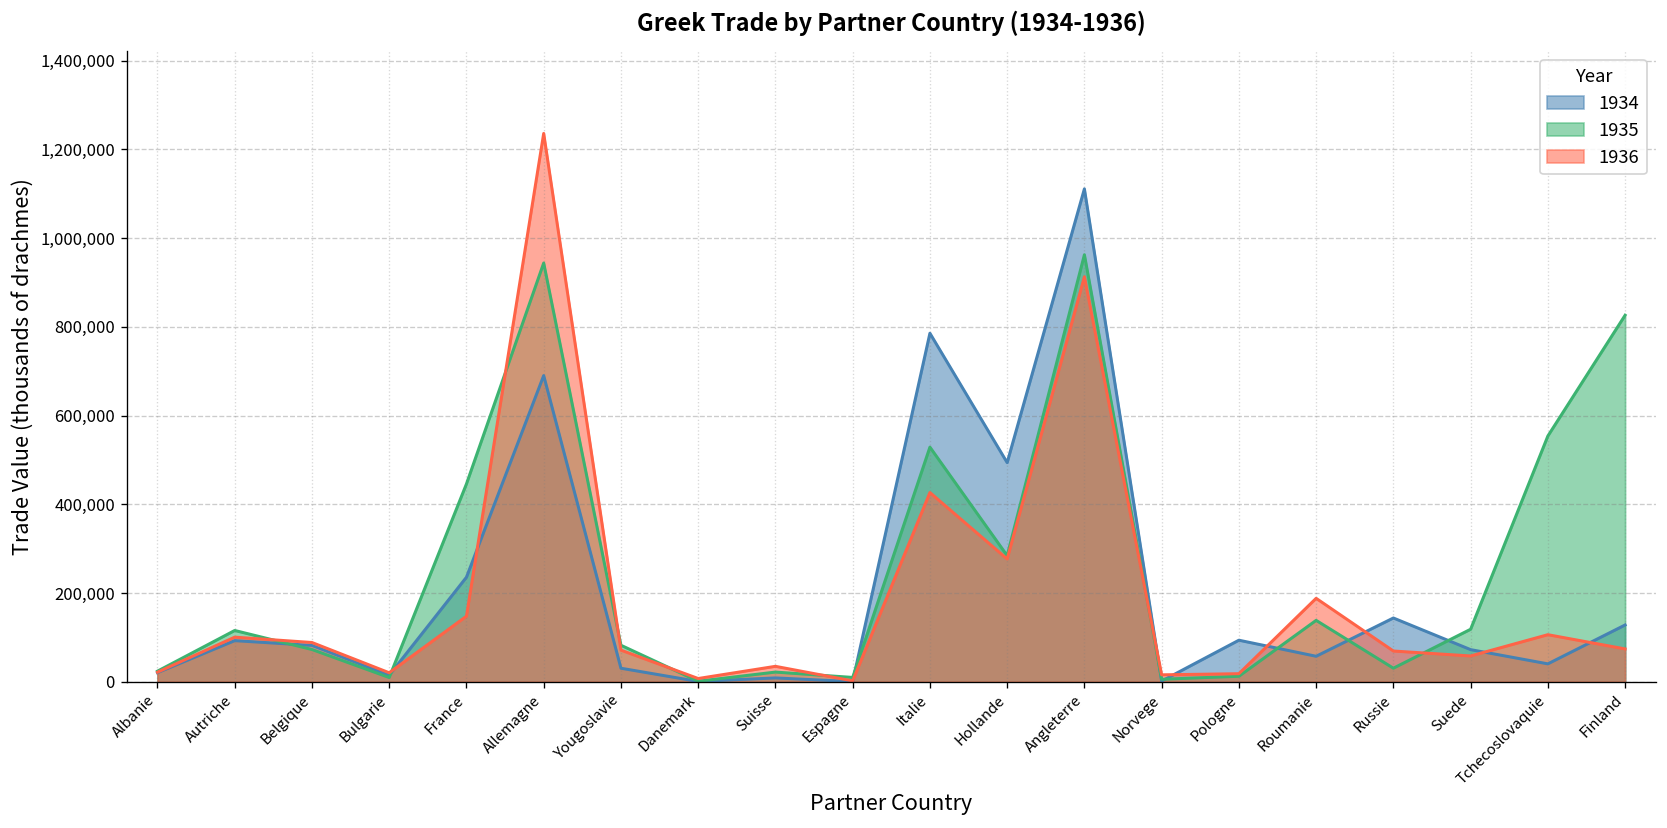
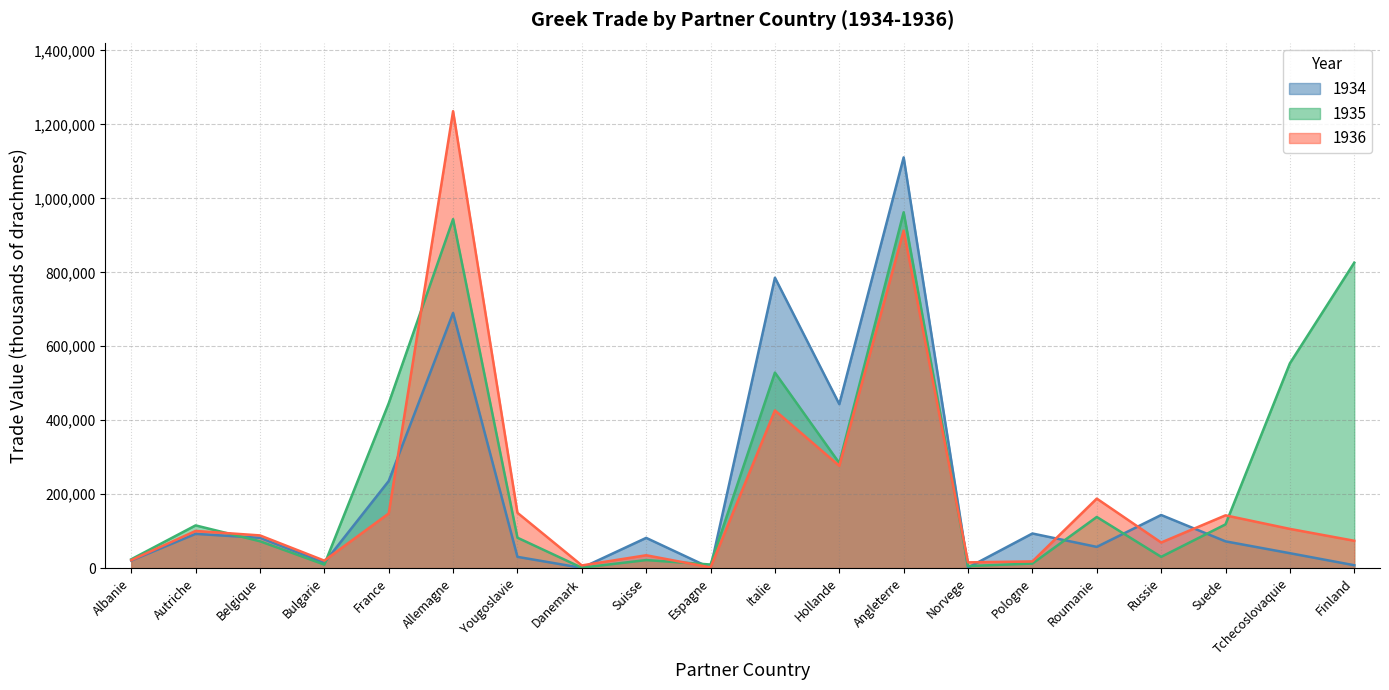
1936, Yougoslavie: 70,000 -> 150,000
1934, Suisse: 10,000 -> 80,000
1934, Hollande: 490,000 -> 440,000
1936, Suede: 60,000 -> 140,000
1934, Finland: 130,000 -> 10,000
